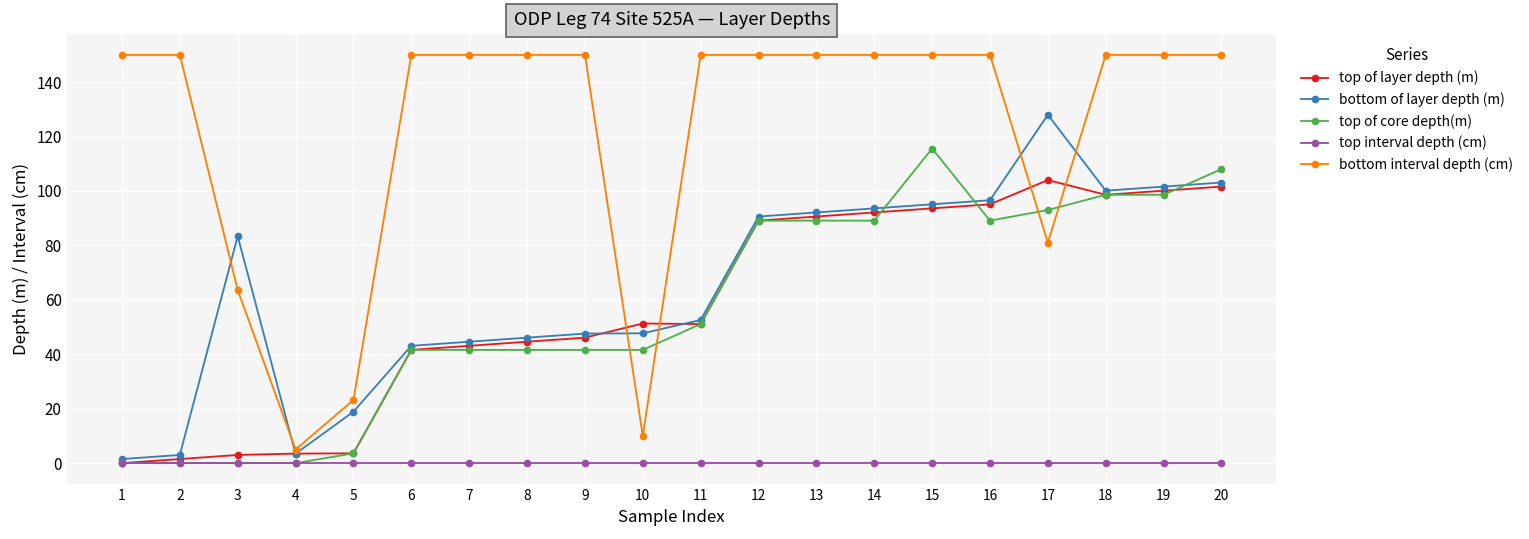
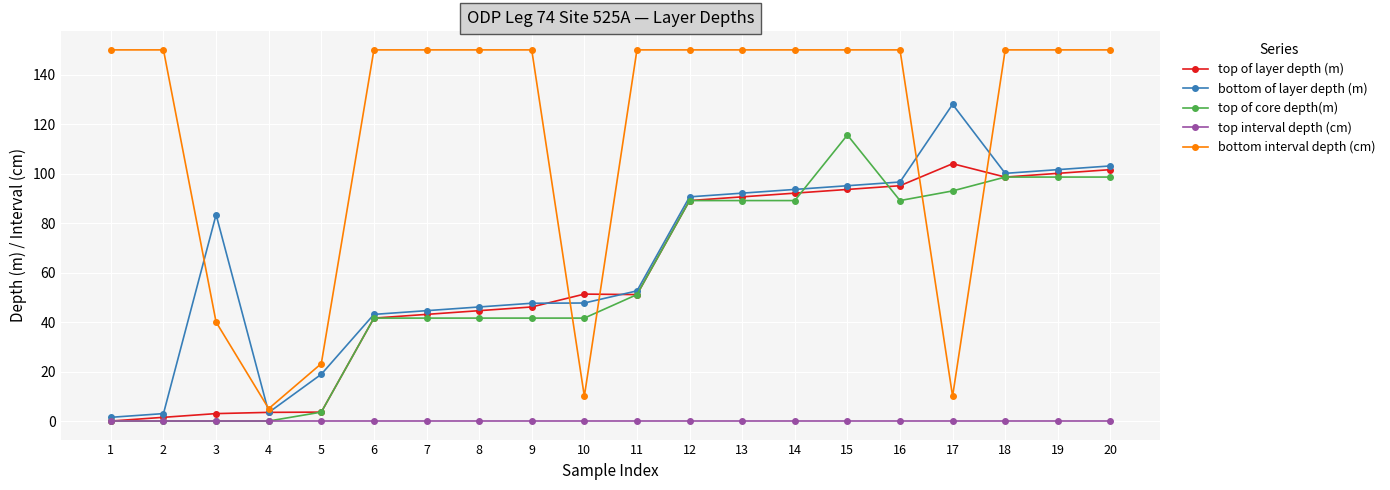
bottom interval depth (cm), 3: 64 -> 40
bottom interval depth (cm), 17: 81 -> 10
top of core depth(m), 20: 108 -> 99
